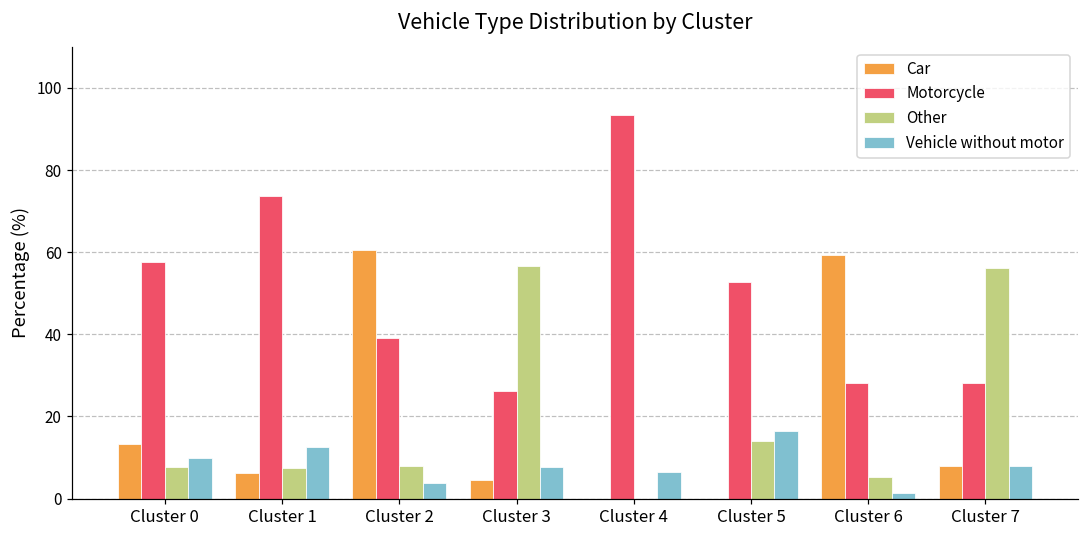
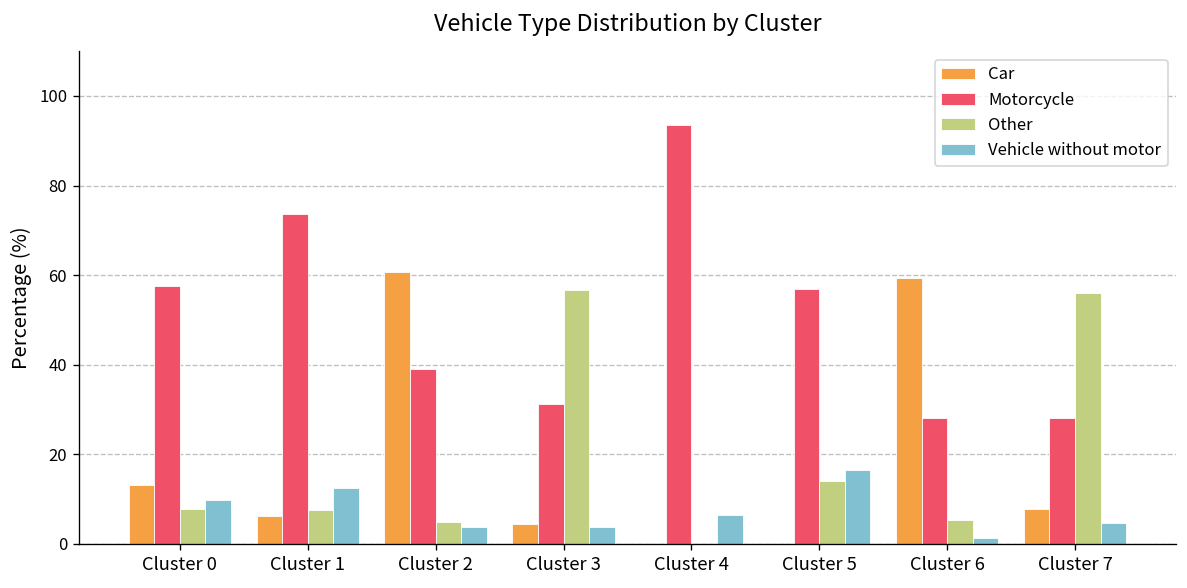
Other, Cluster 2: 8 -> 5
Motorcycle, Cluster 3: 26 -> 31
Vehicle without motor, Cluster 3: 8 -> 4
Motorcycle, Cluster 5: 53 -> 57
Vehicle without motor, Cluster 7: 8 -> 5
